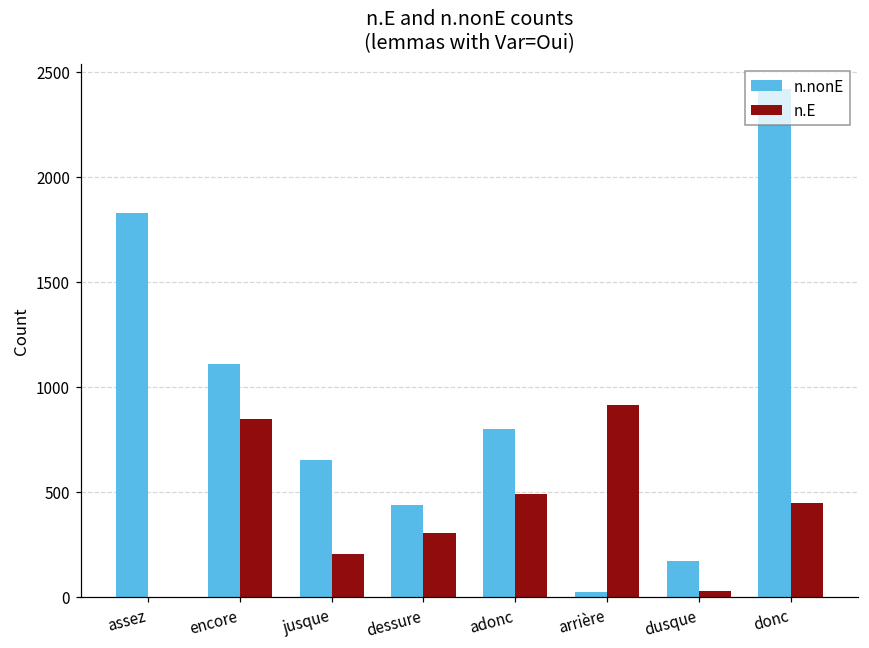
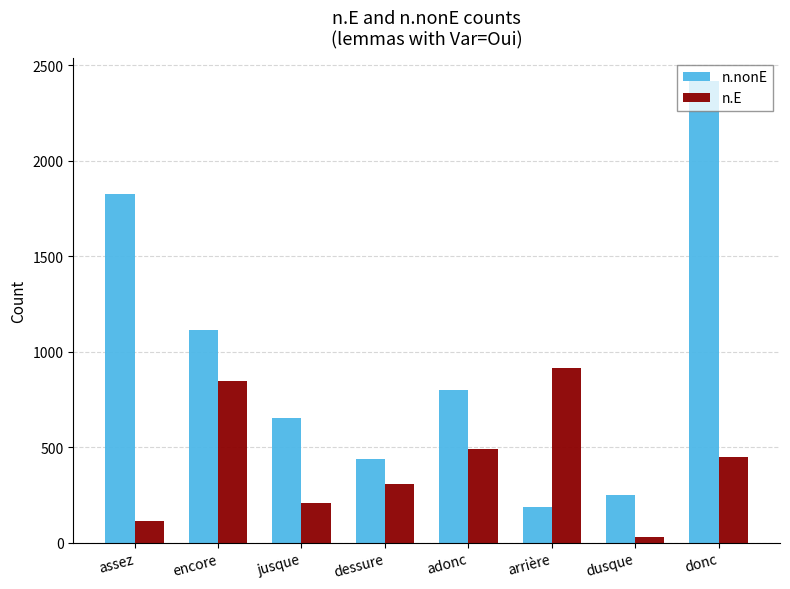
n.E, assez: 0 -> 110
n.nonE, arrière: 20 -> 190
n.nonE, dusque: 170 -> 250
